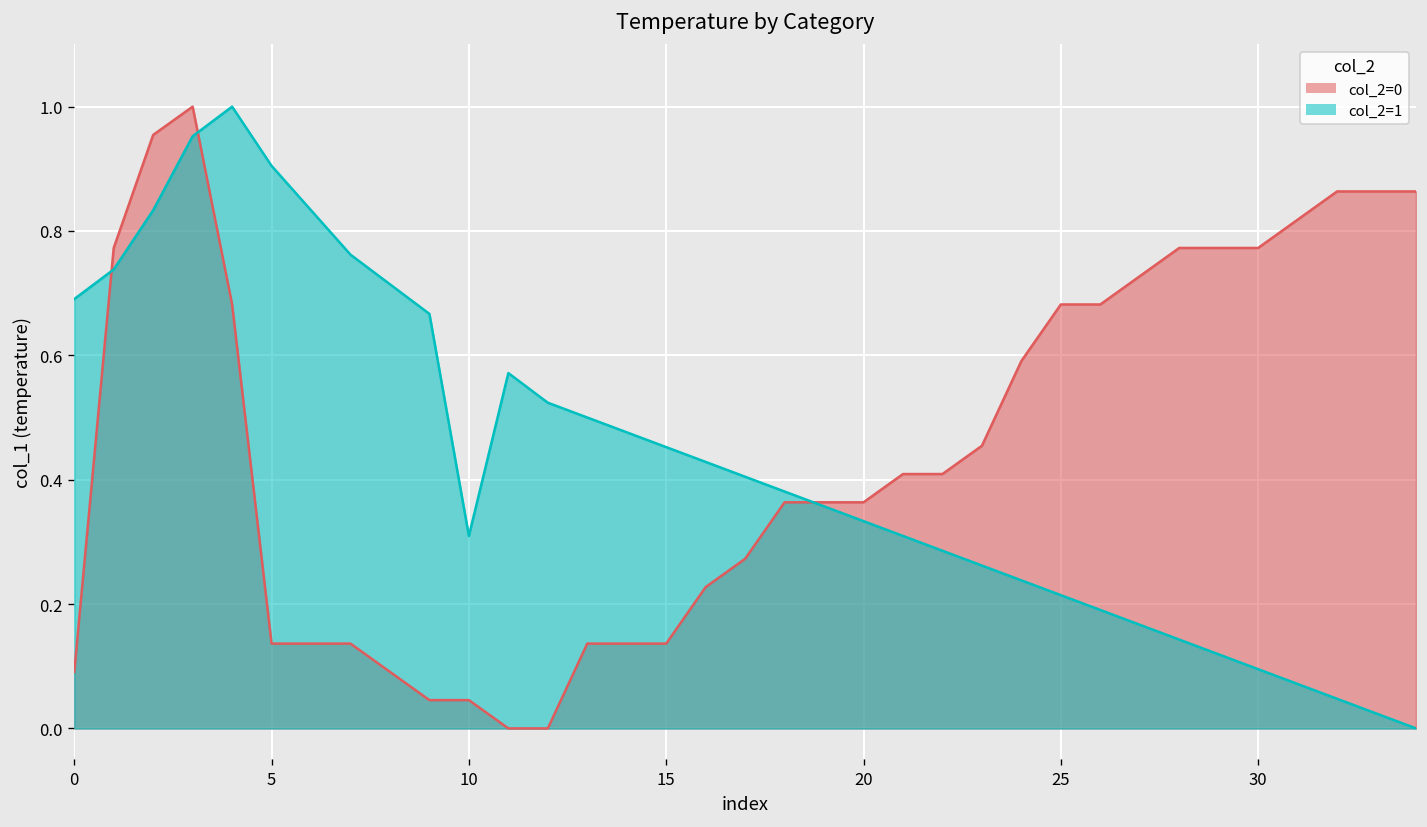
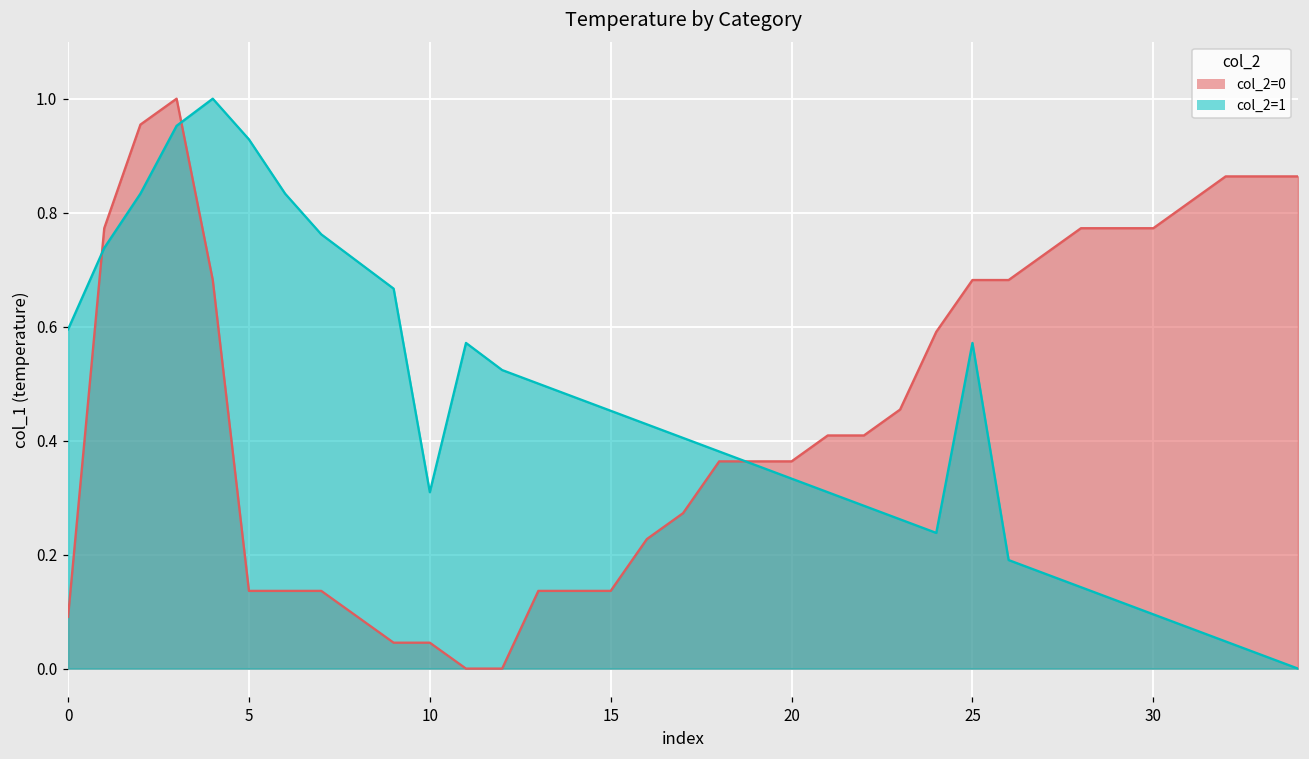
col_2=1, 0: 0.69 -> 0.60
col_2=1, 5: 0.90 -> 0.93
col_2=1, 25: 0.21 -> 0.57
